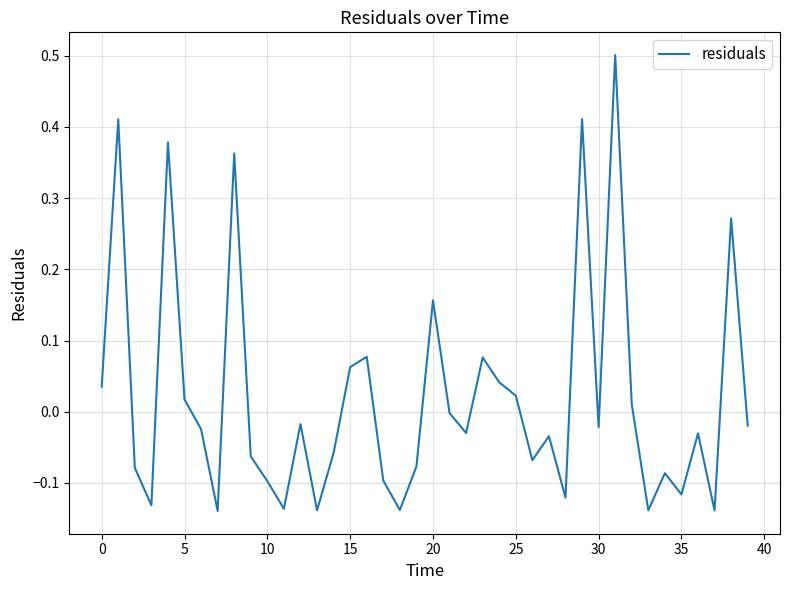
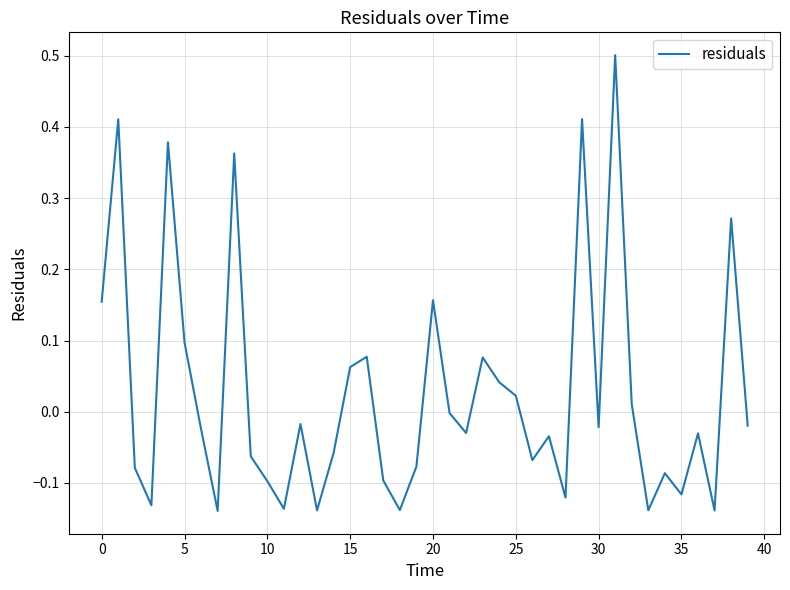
0: 0.04 -> 0.15
5: 0.02 -> 0.10
